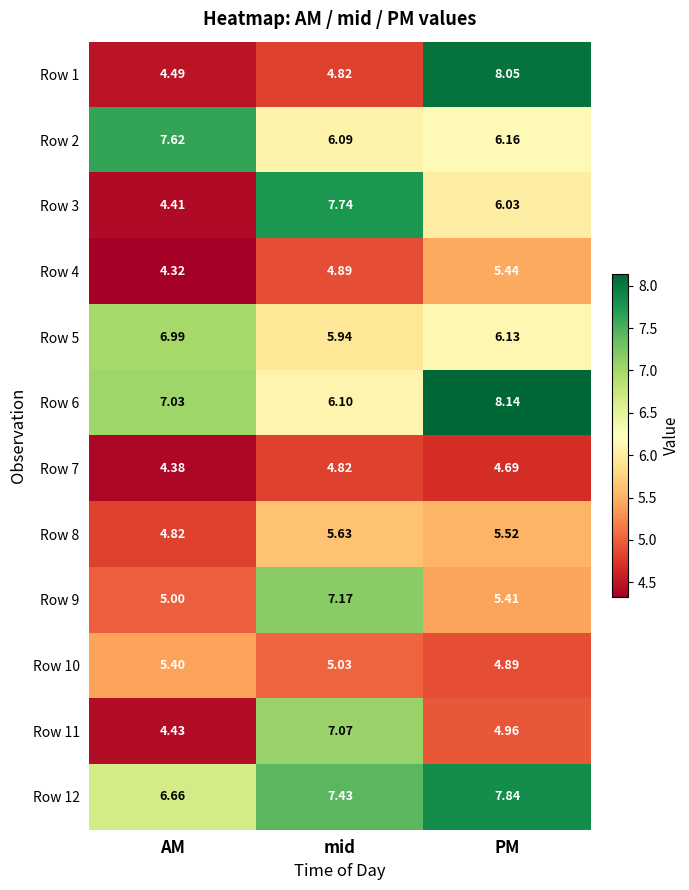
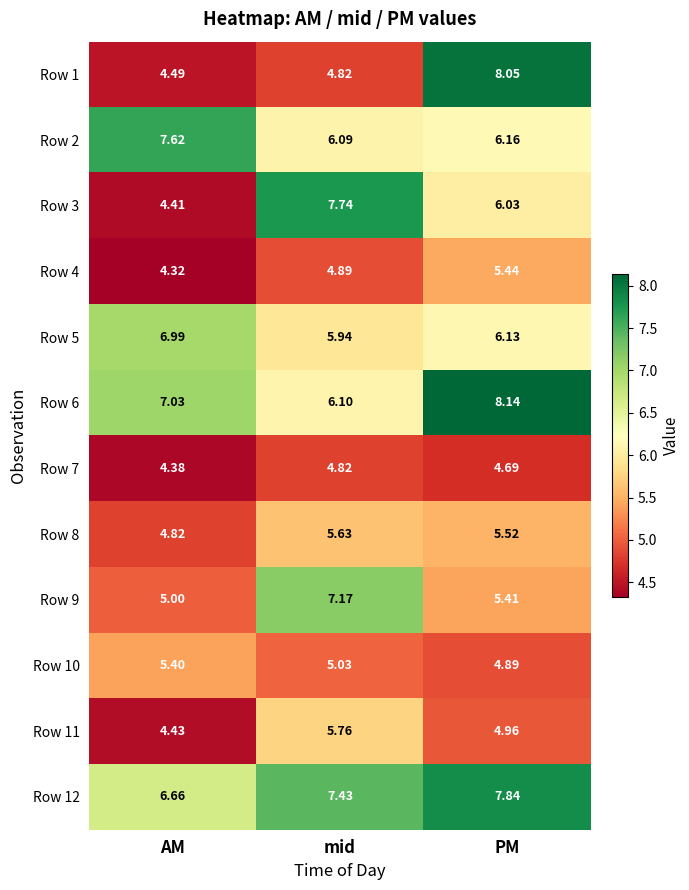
Row 11, mid: 7.07 -> 5.76
